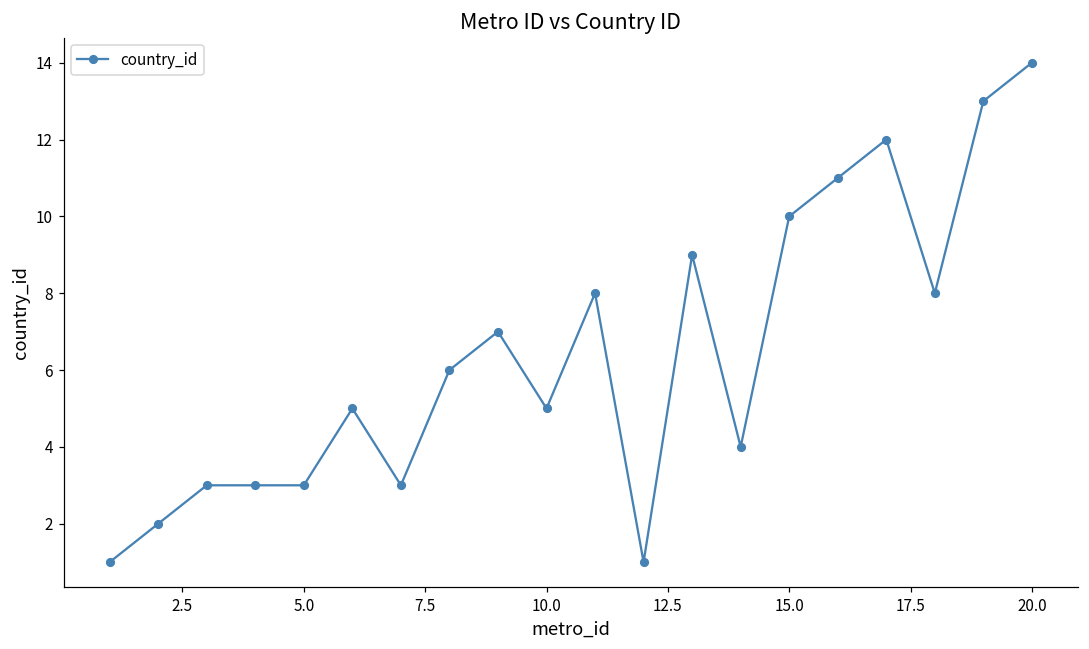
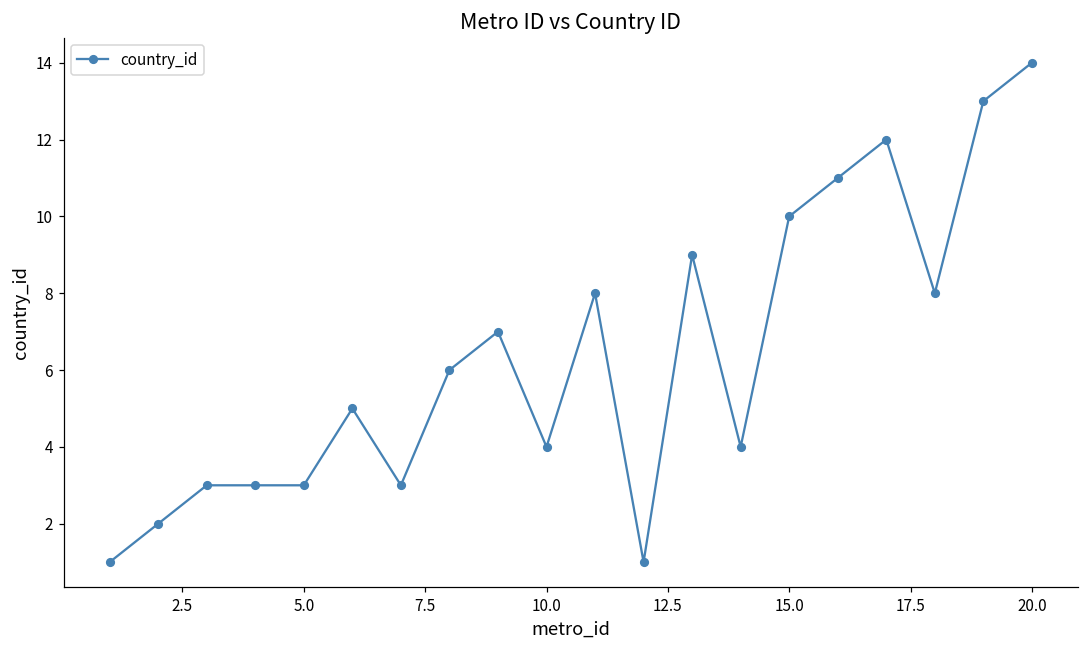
10.0: 5 -> 4
